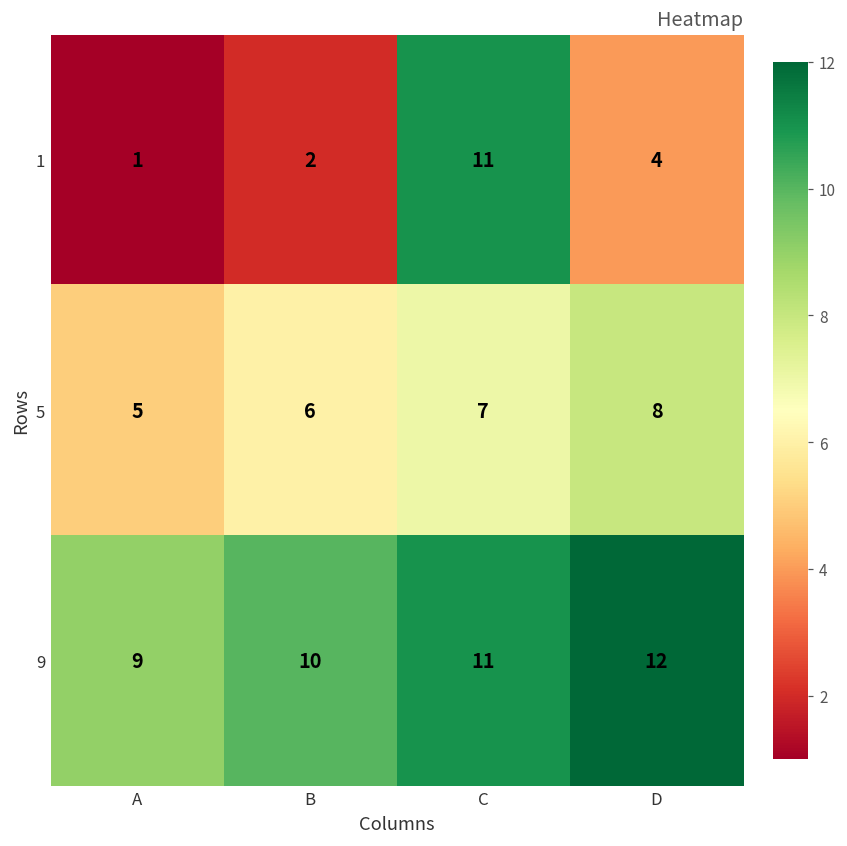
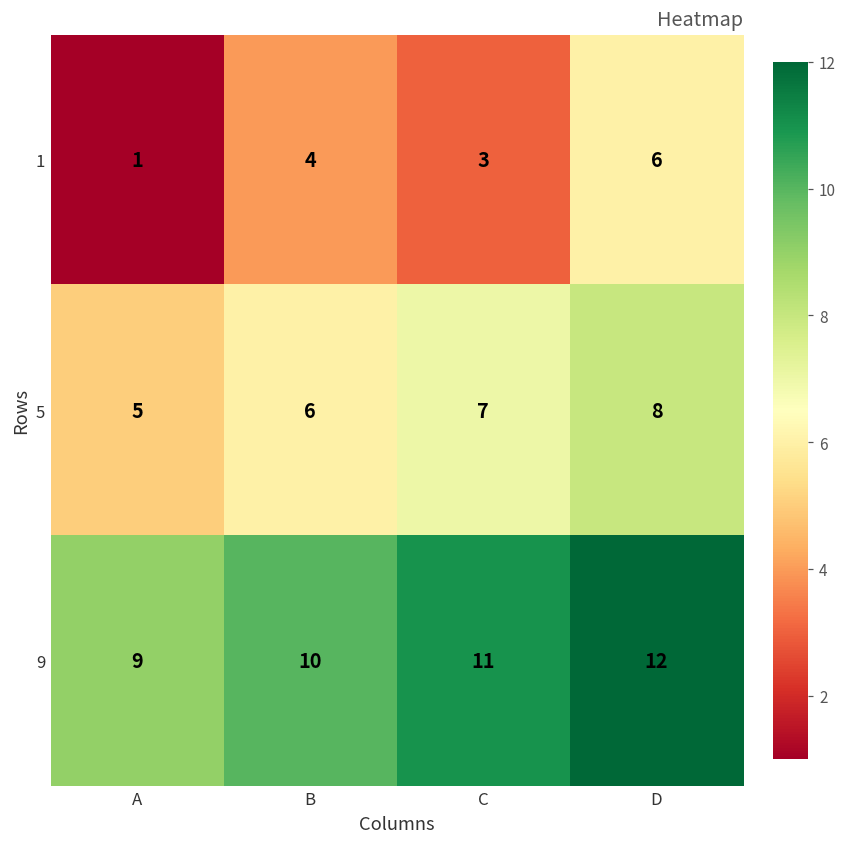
1, B: 2 -> 4
1, C: 11 -> 3
1, D: 4 -> 6
